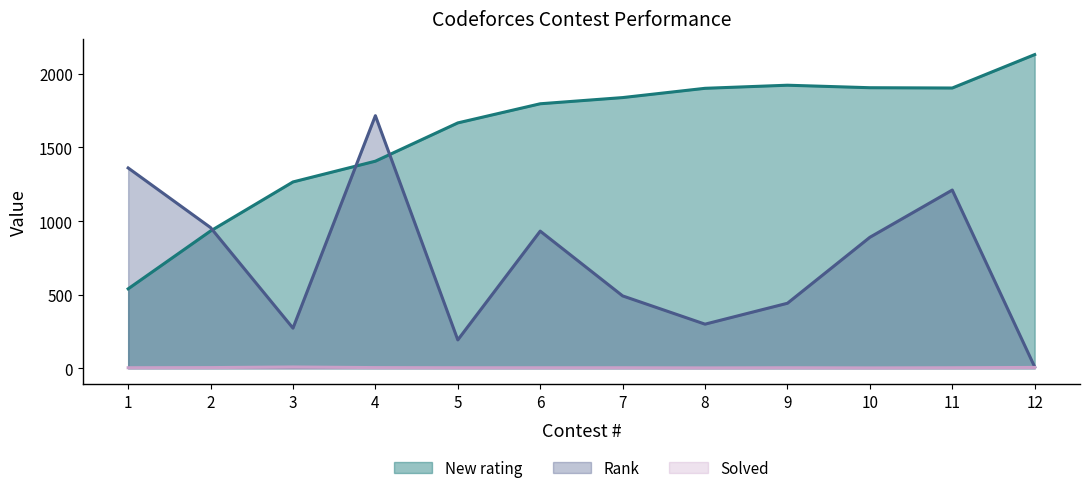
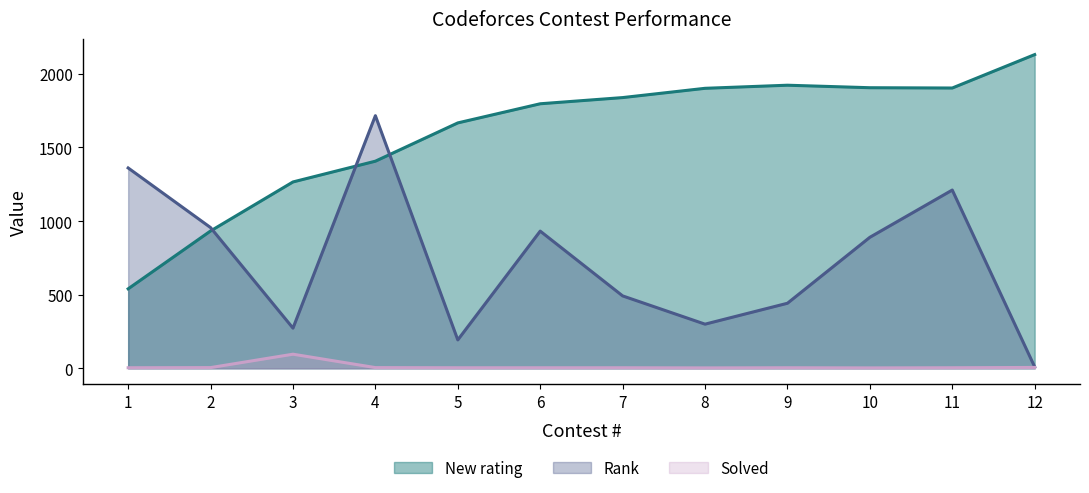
Solved, 3: 10 -> 100
